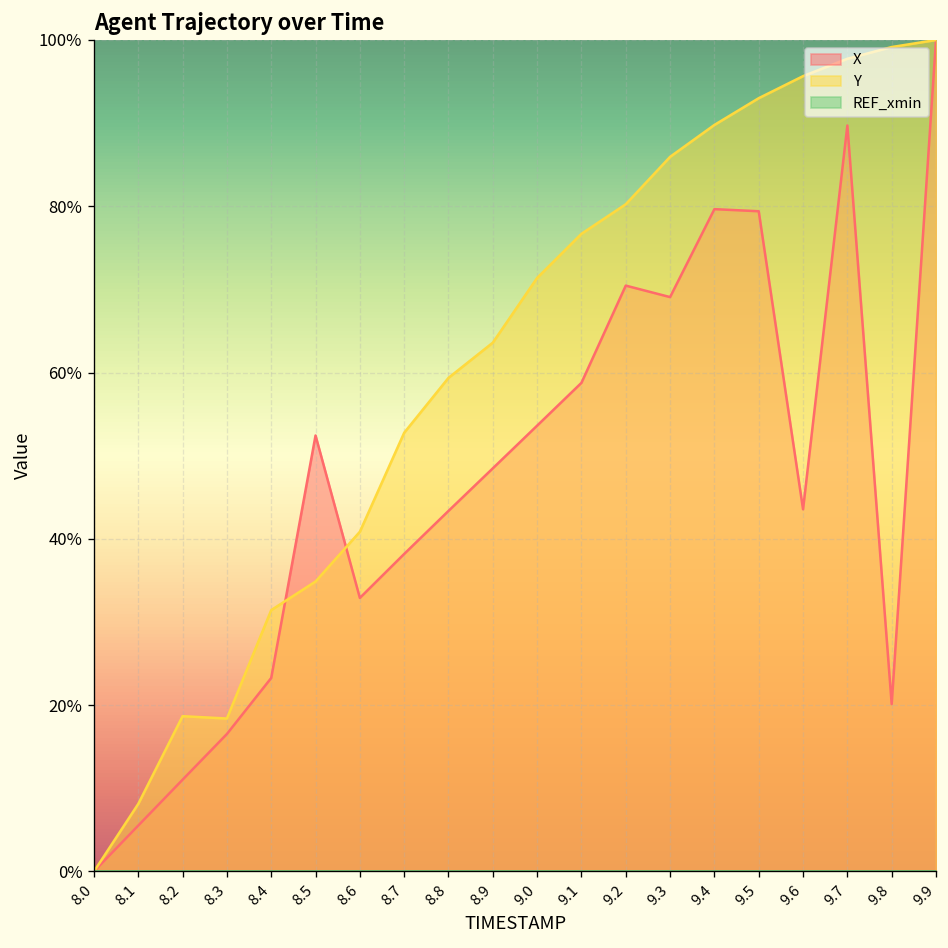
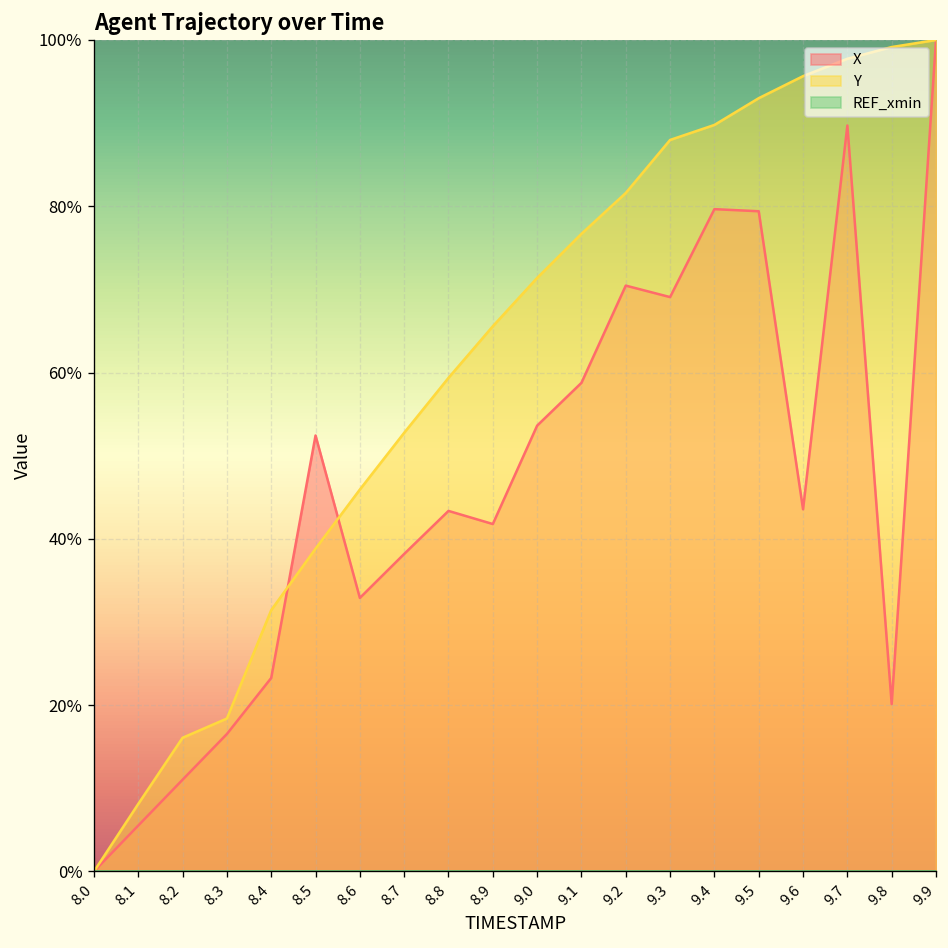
Y, 8.2: 19% -> 16%
Y, 8.5: 35% -> 39%
Y, 8.6: 41% -> 46%
X, 8.9: 48% -> 42%
Y, 8.9: 64% -> 66%
Y, 9.2: 80% -> 82%
Y, 9.3: 86% -> 88%
